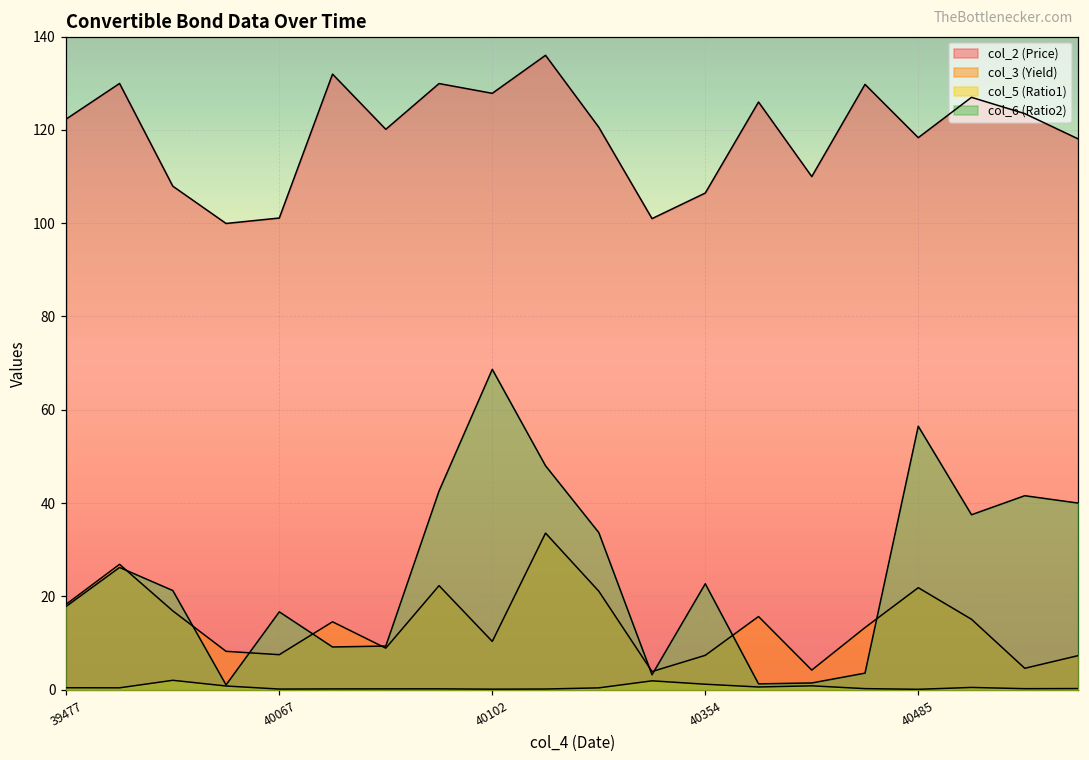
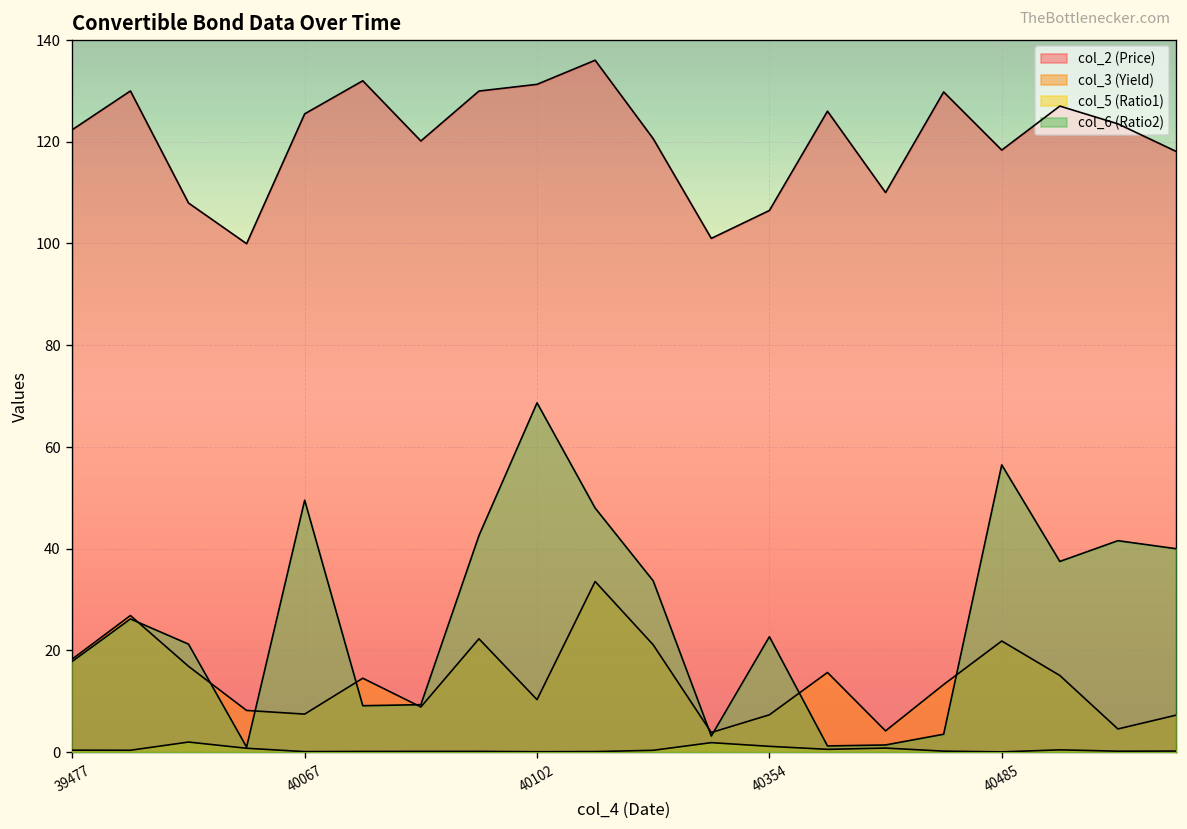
col_2 (Price), 40067: 101 -> 125
col_6 (Ratio2), 40067: 17 -> 50
col_2 (Price), 40102: 128 -> 131
